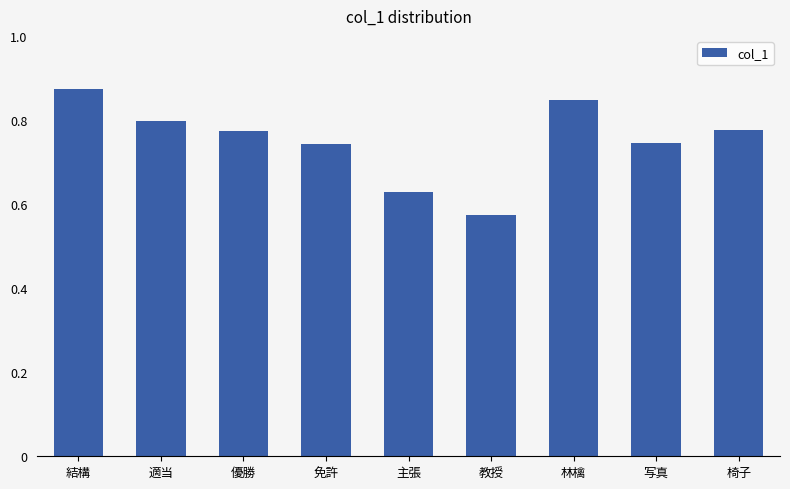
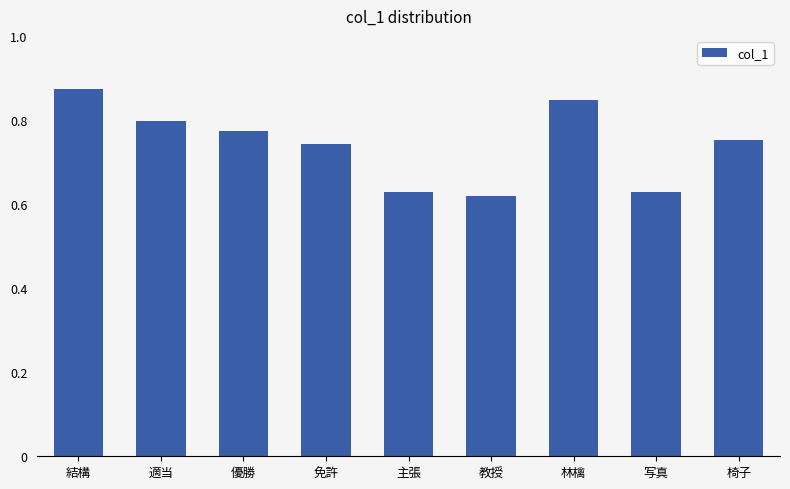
教授: 0.57 -> 0.62
写真: 0.75 -> 0.63
椅子: 0.78 -> 0.75
